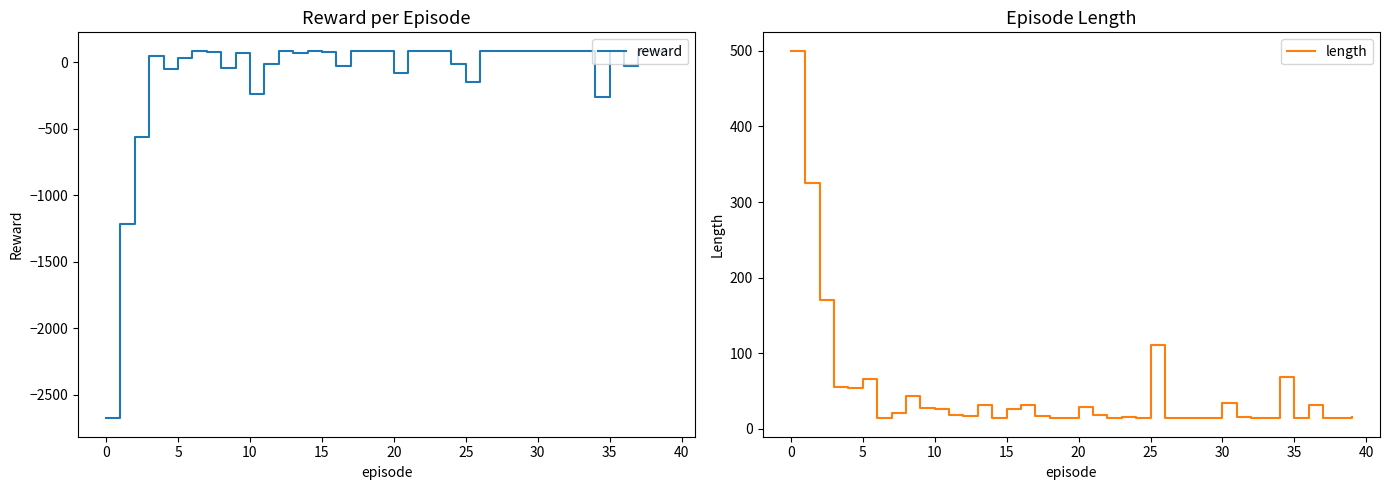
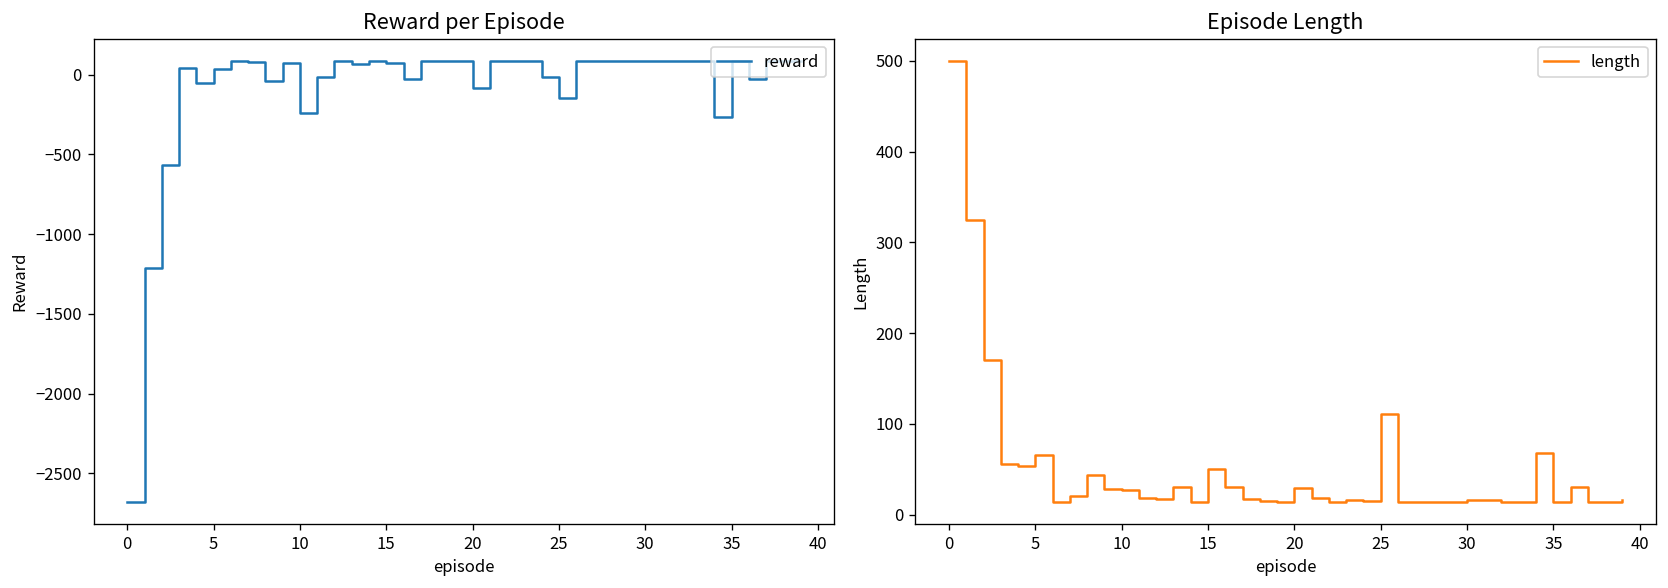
Episode Length, 15: 30 -> 50
Episode Length, 30: 30 -> 20
